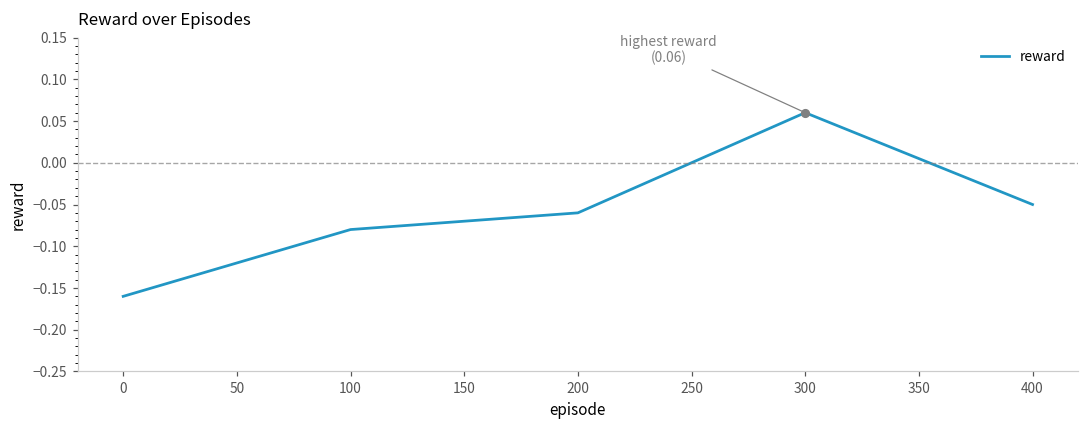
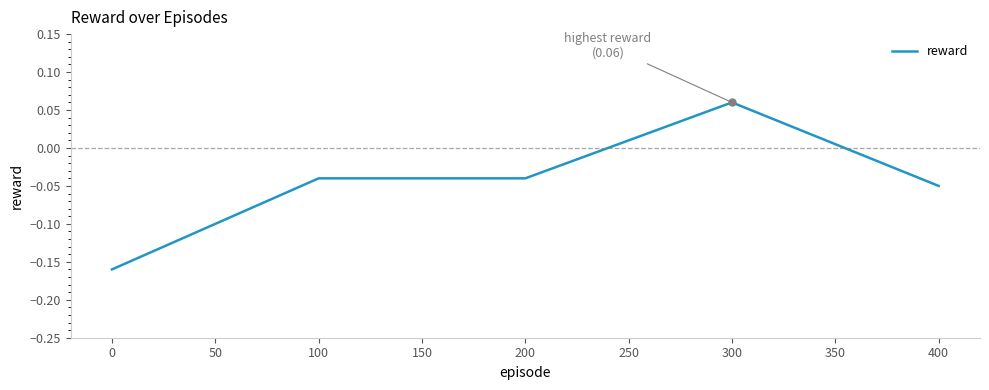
reward, 100: -0.08 -> -0.04
reward, 200: -0.06 -> -0.04
